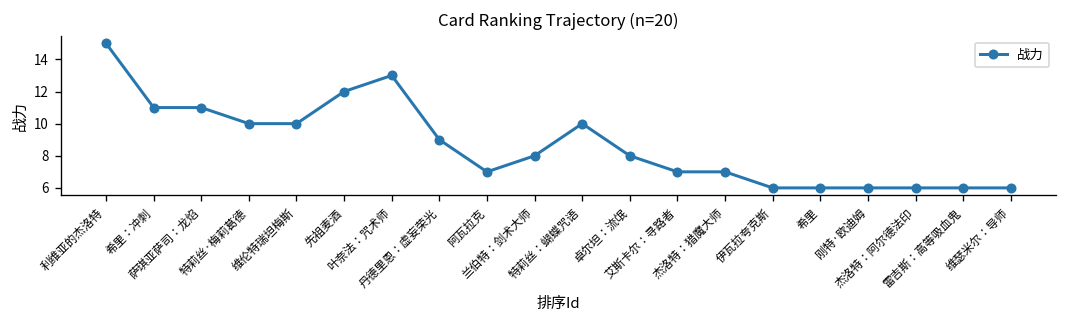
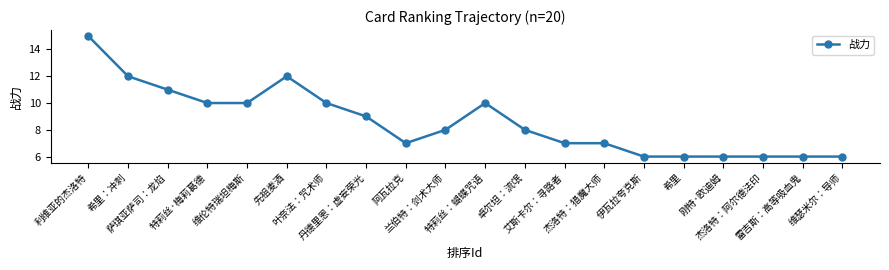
希里：冲刺: 11 -> 12
叶奈法：咒术师: 13 -> 10
